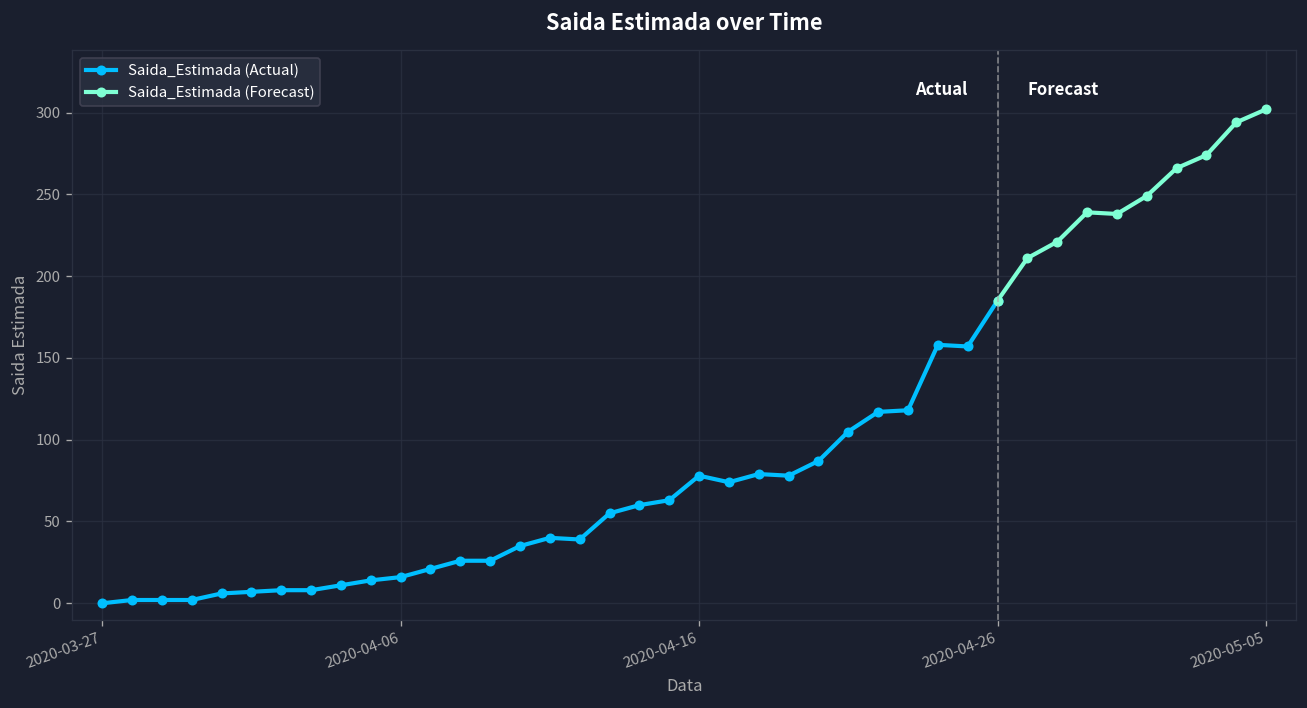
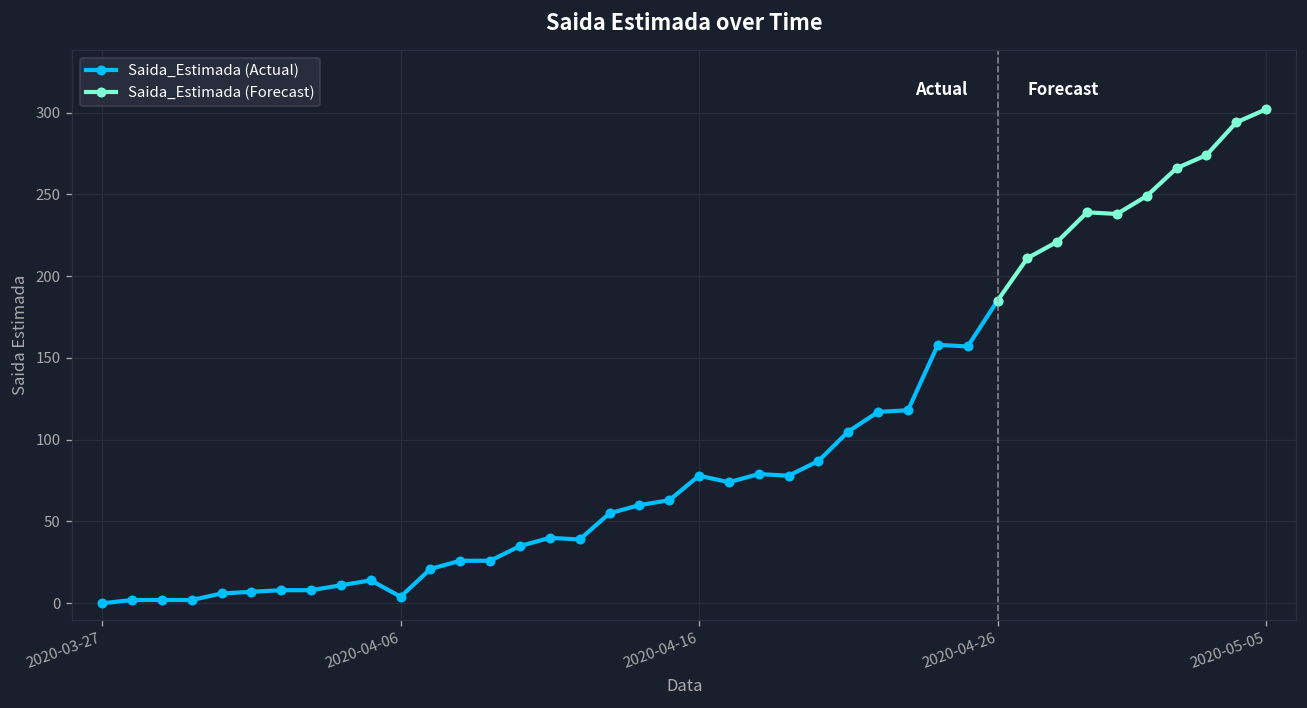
Saida_Estimada (Actual), 2020-04-06: 16 -> 4
